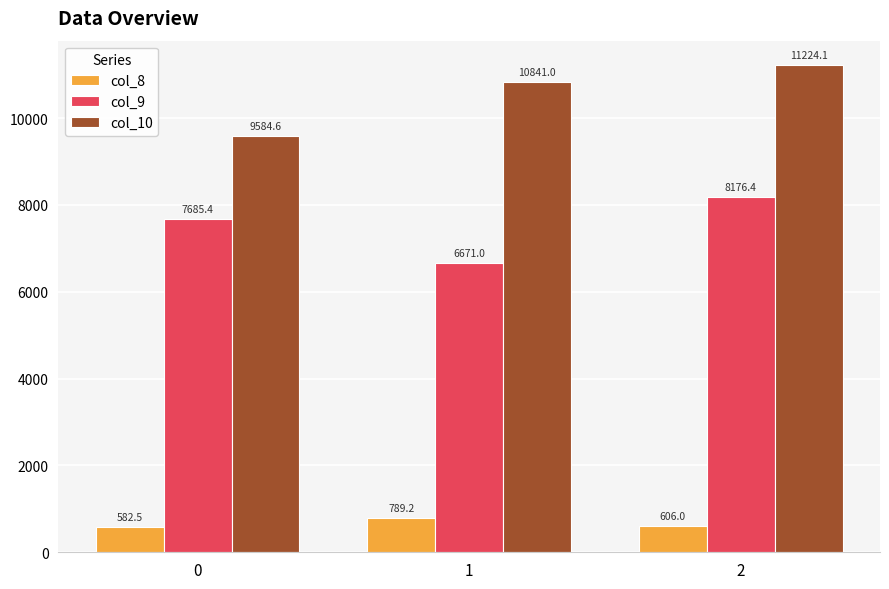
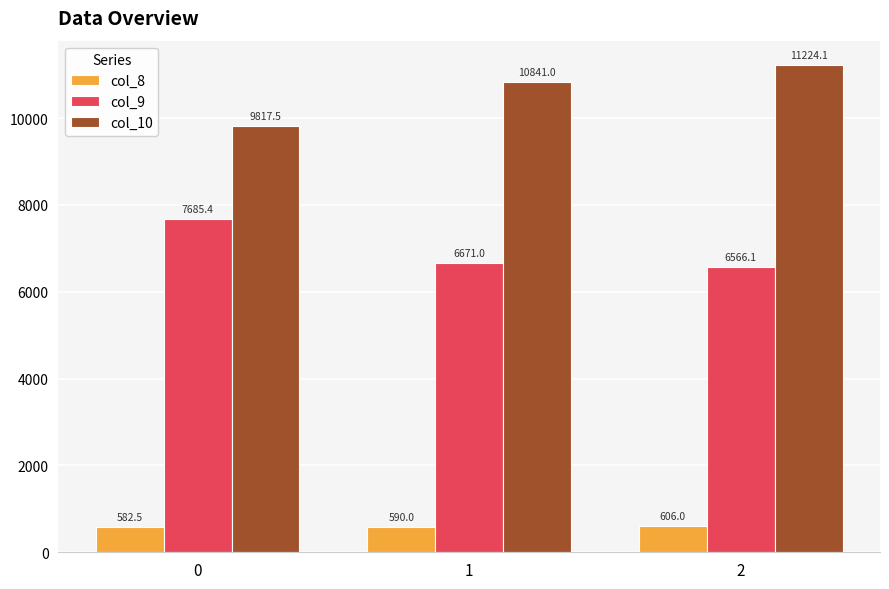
col_10, 0: 9584.6 -> 9817.5
col_8, 1: 789.2 -> 590.0
col_9, 2: 8176.4 -> 6566.1
